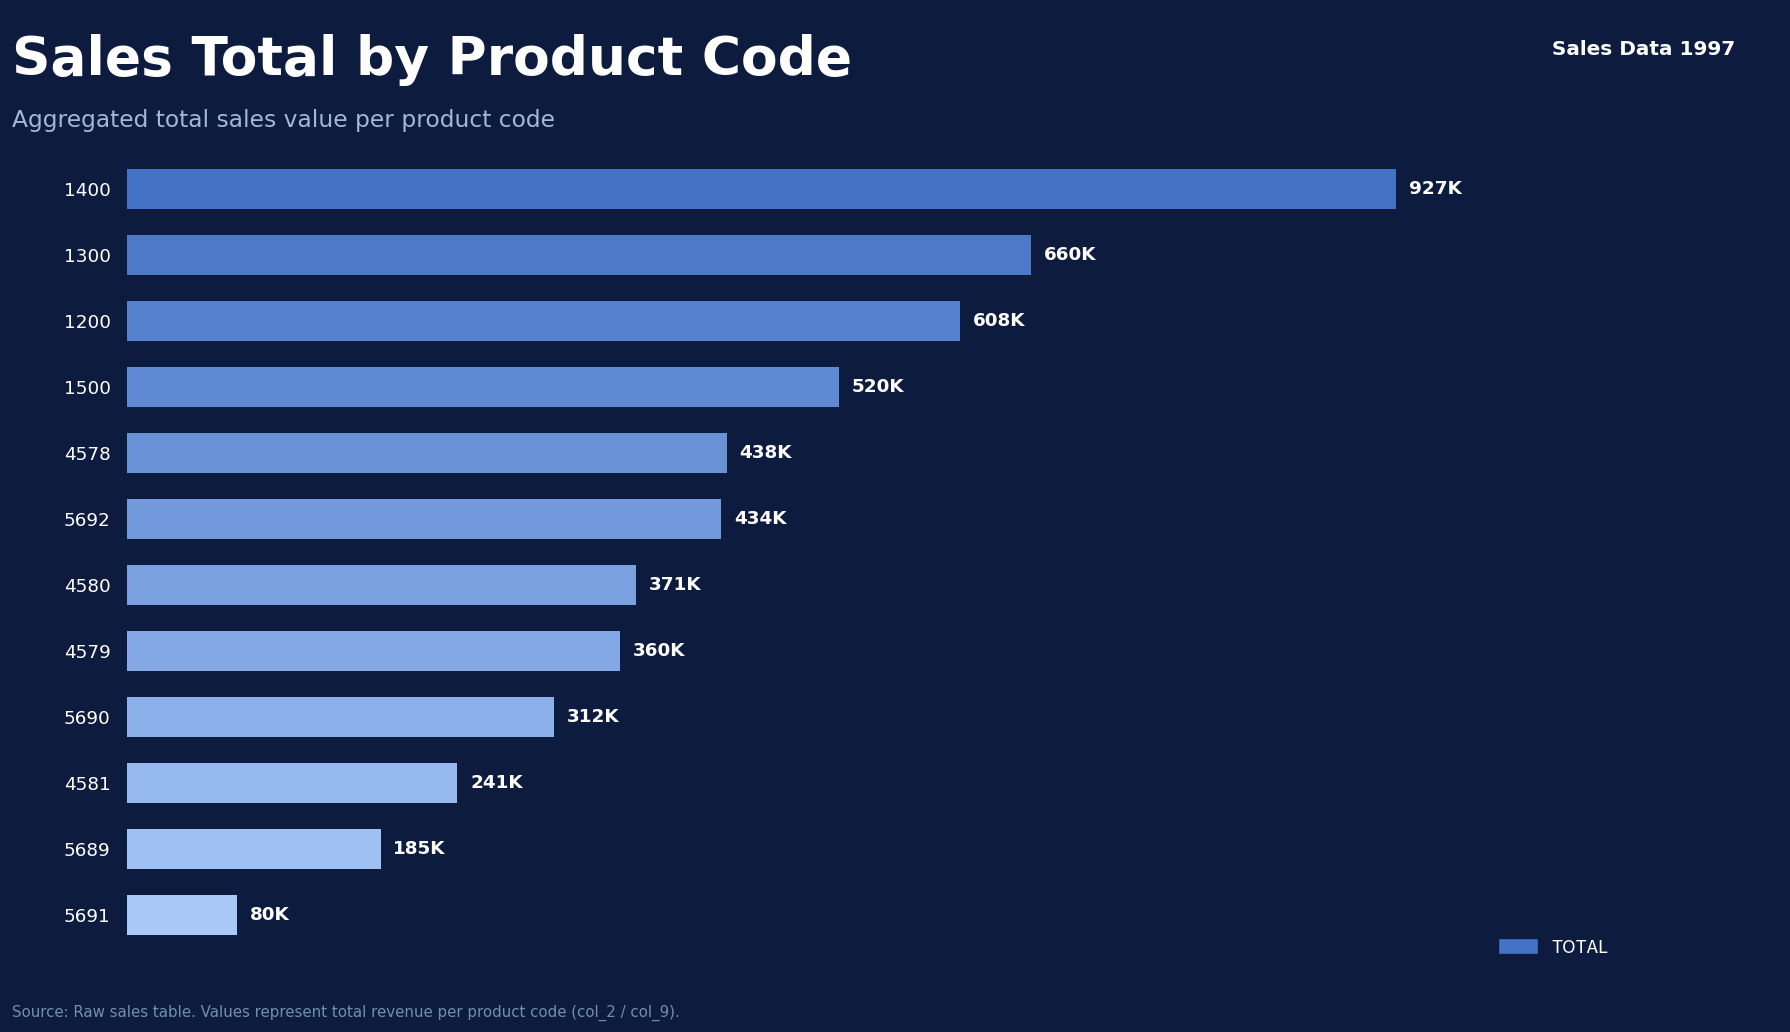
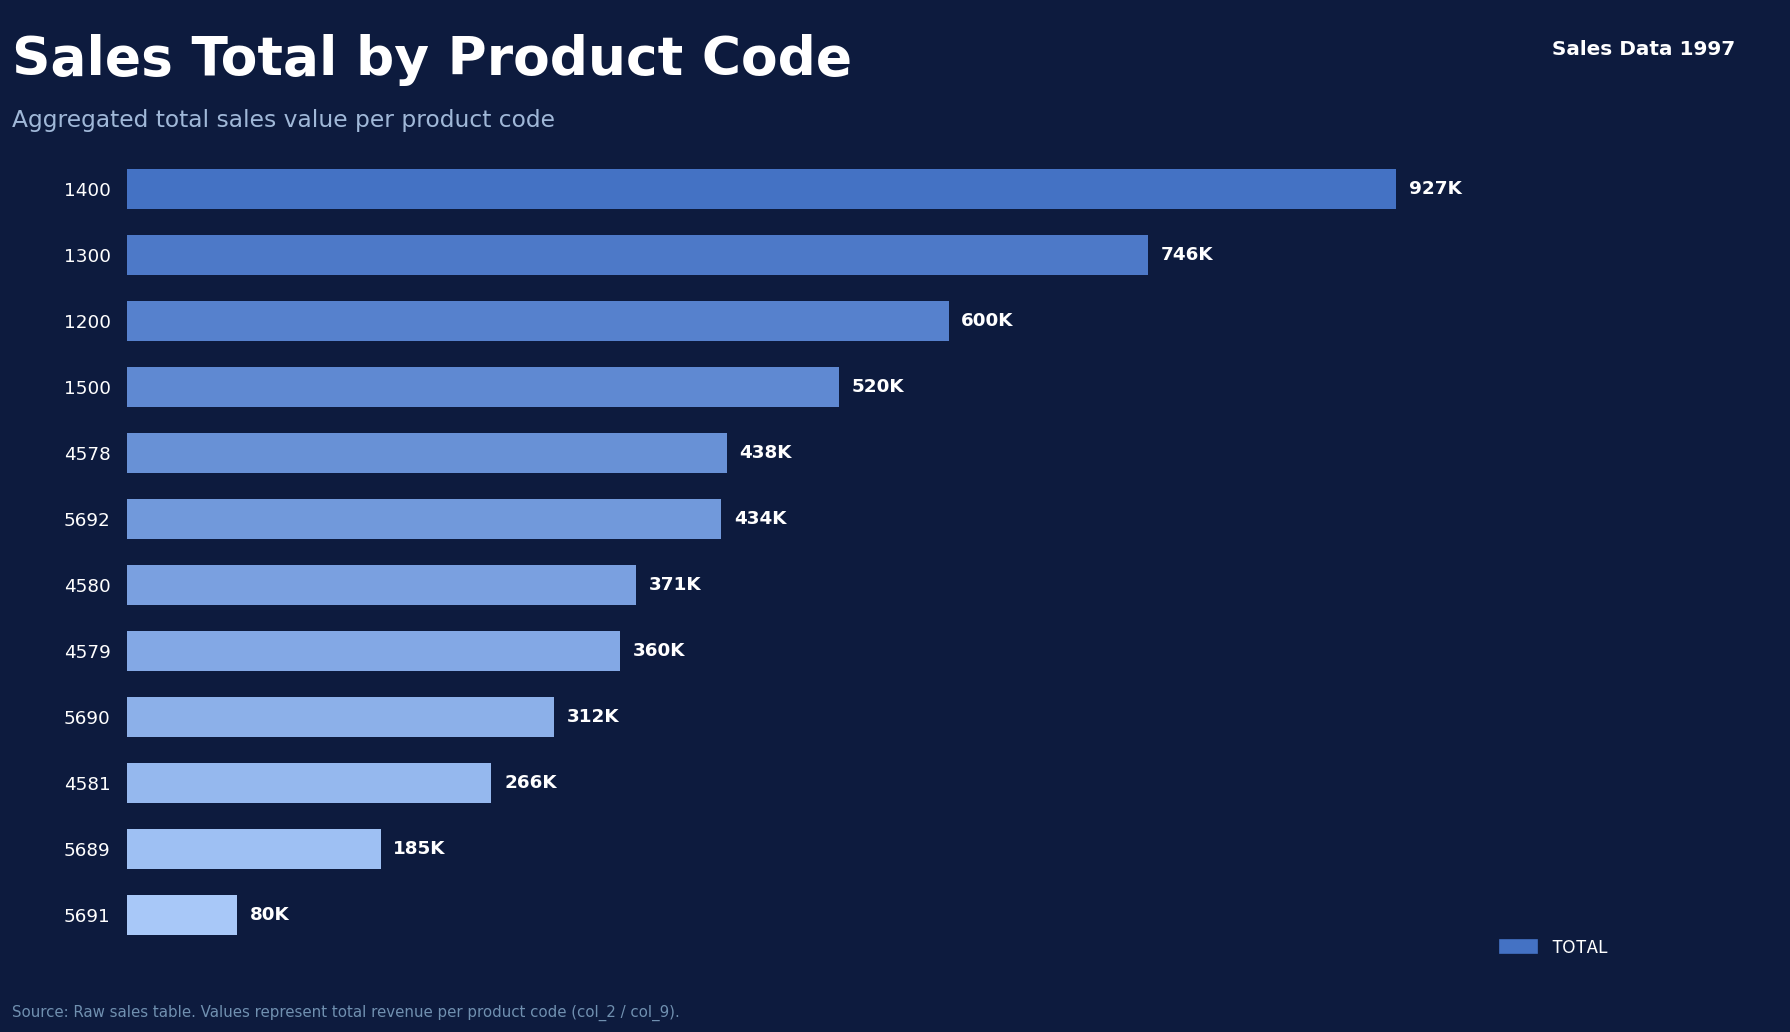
1300: 660K -> 746K
1200: 608K -> 600K
4581: 241K -> 266K
